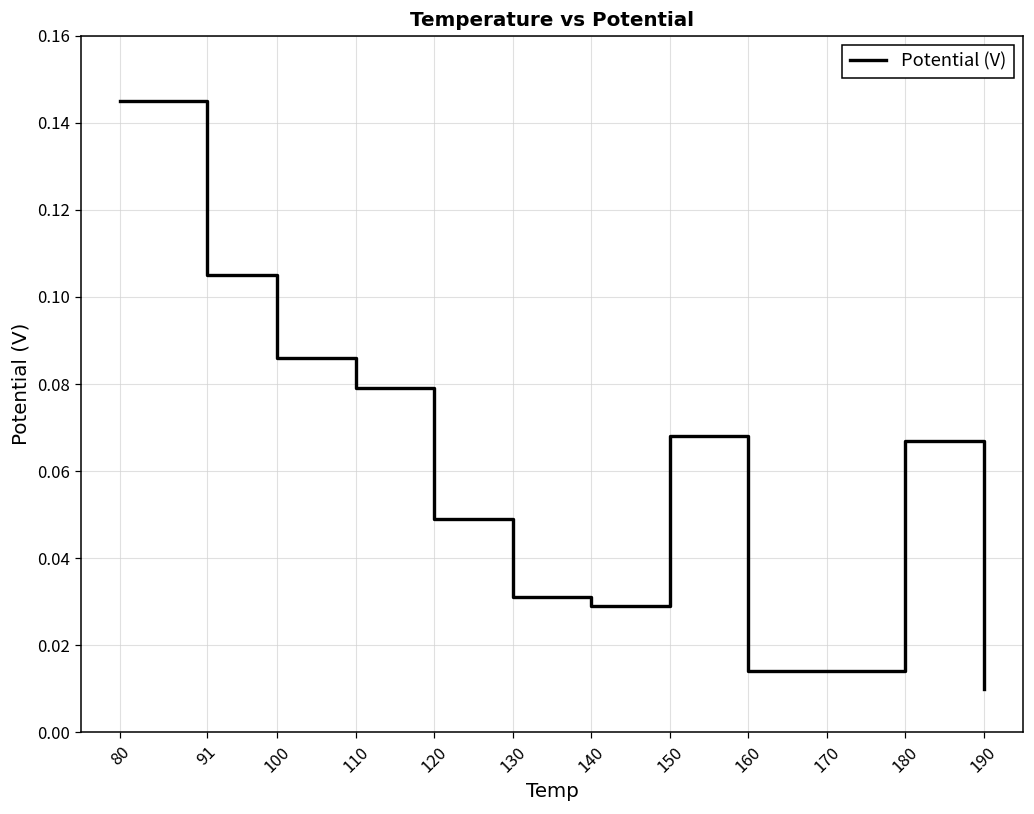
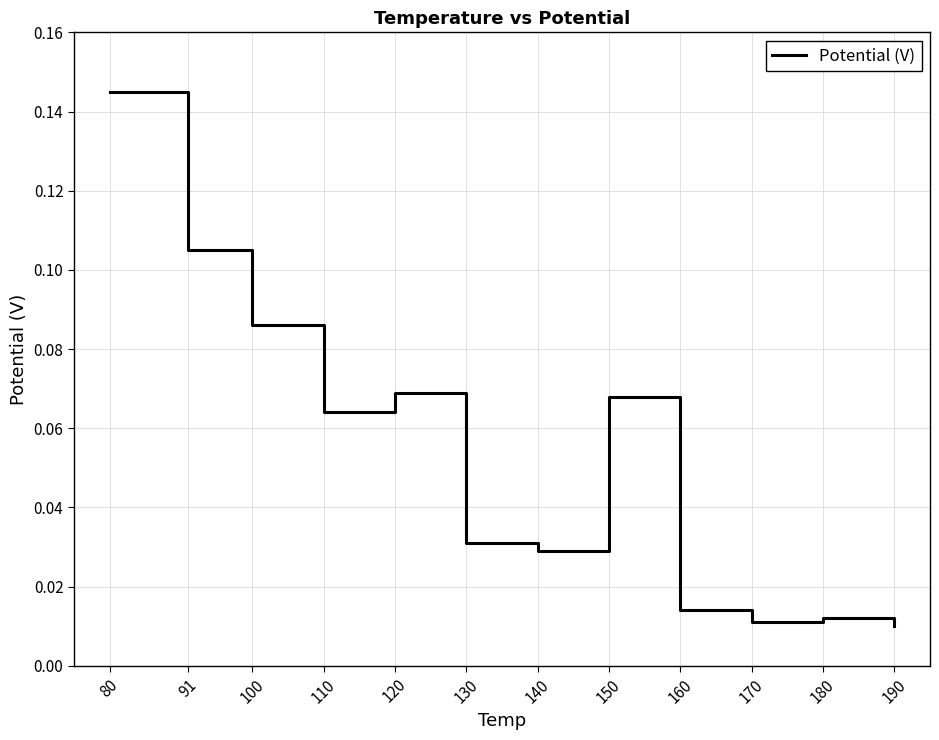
110: 0.079 -> 0.064
120: 0.049 -> 0.069
170: 0.014 -> 0.011
180: 0.067 -> 0.012
